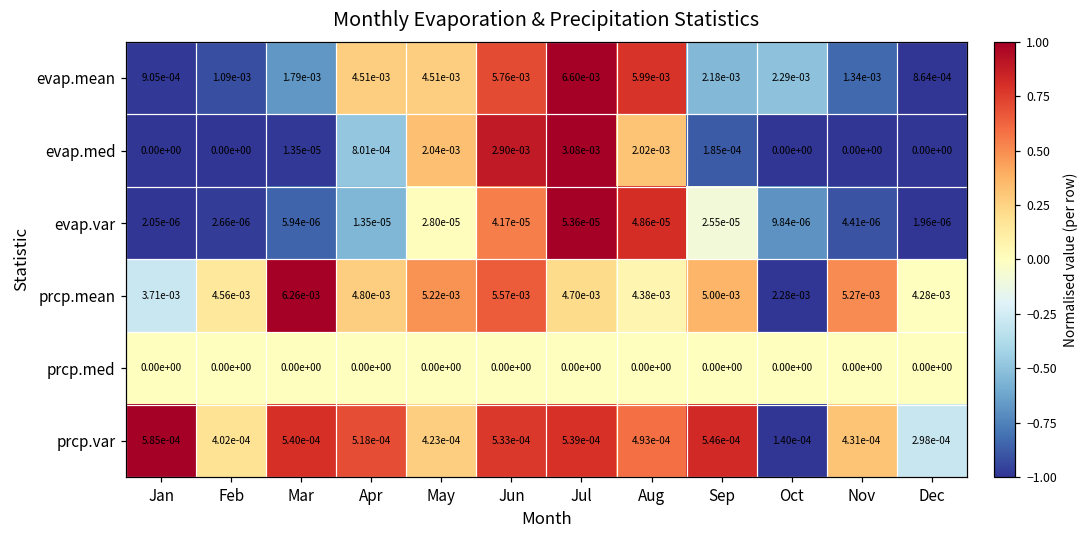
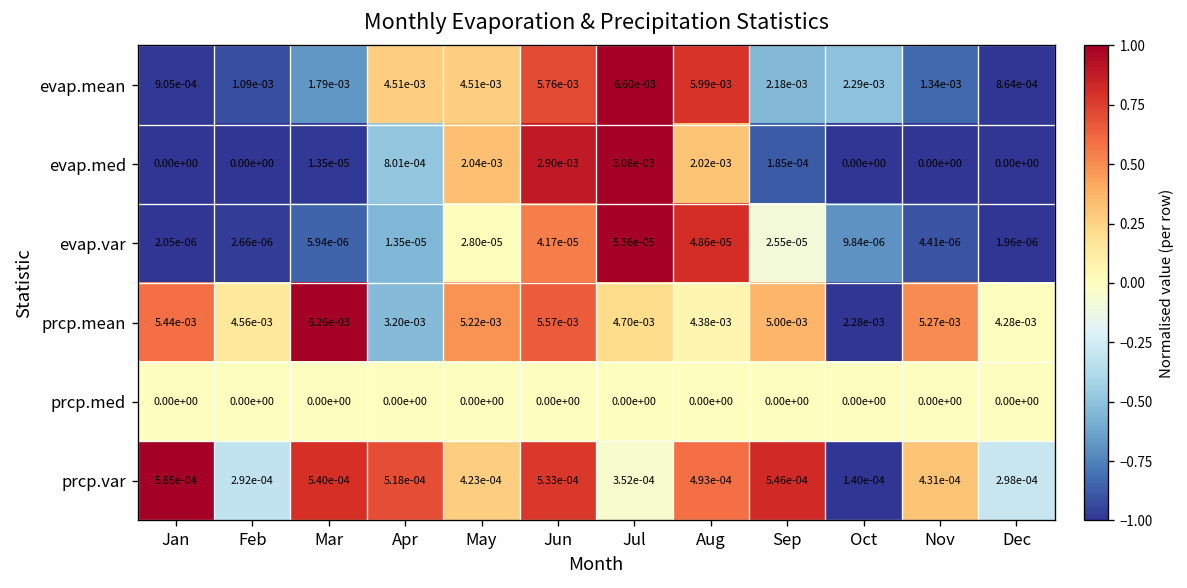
prcp.mean, Jan: 3.71e-03 -> 5.44e-03
prcp.mean, Apr: 4.80e-03 -> 3.20e-03
prcp.var, Feb: 4.02e-04 -> 2.92e-04
prcp.var, Jul: 5.39e-04 -> 3.52e-04
